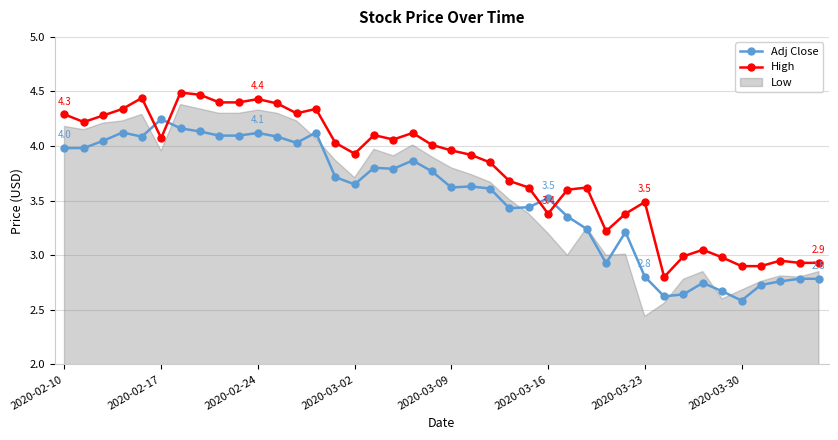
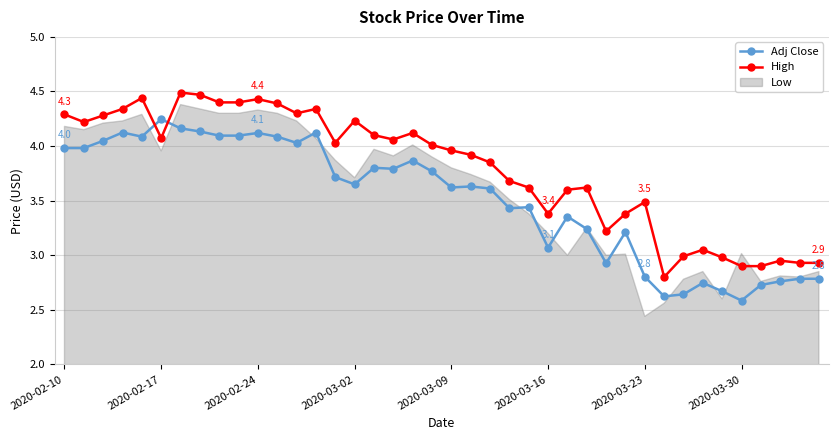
High, 2020-03-02: 3.93 -> 4.23
Adj Close, 2020-03-16: 3.5 -> 3.1
Low, 2020-03-30: 2.68 -> 3.02
